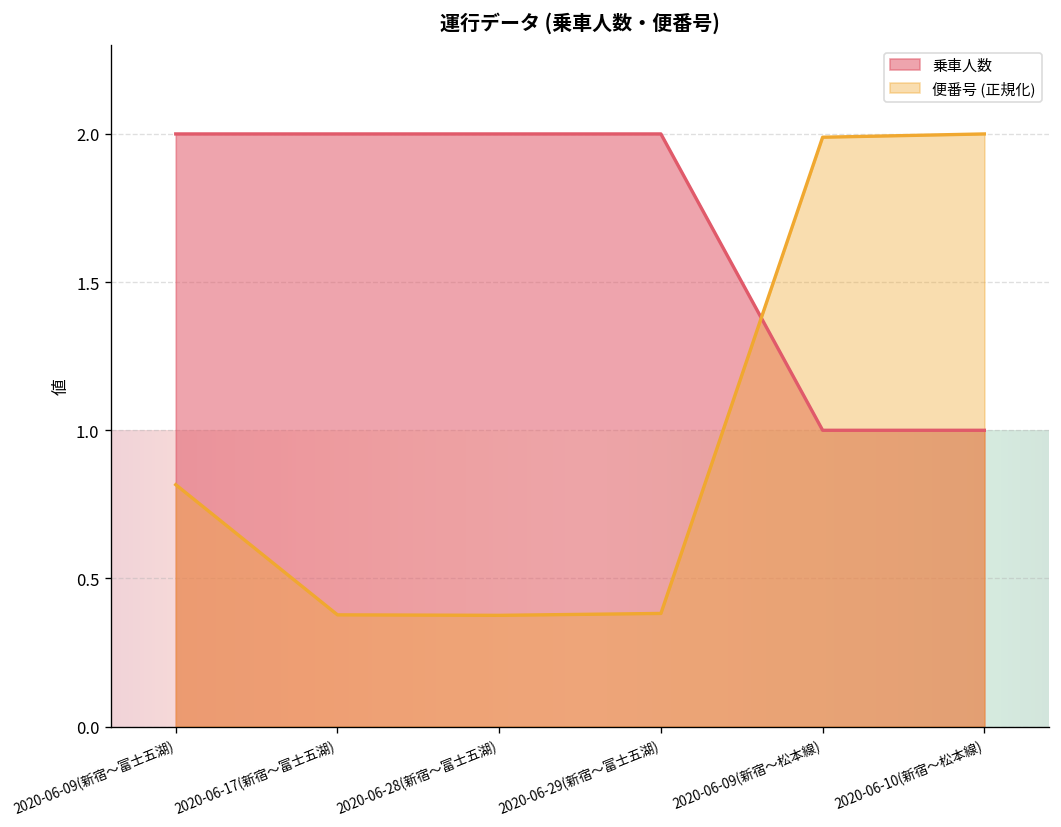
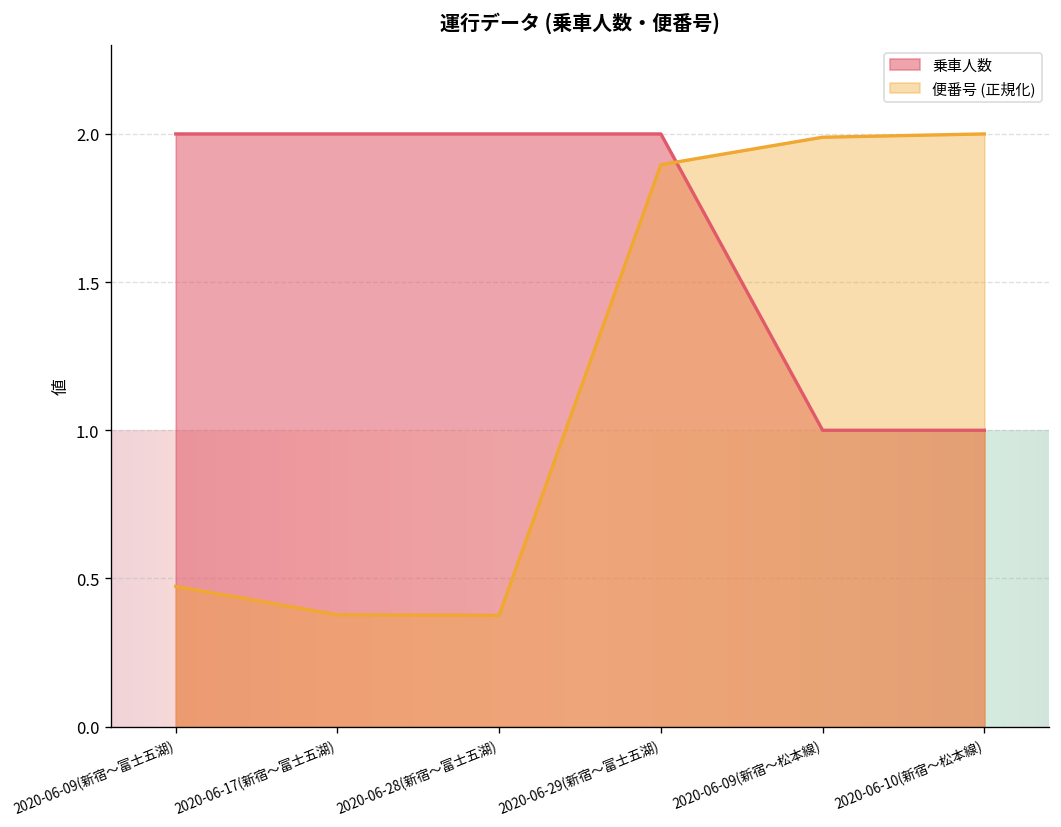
便番号 (正規化), 2020-06-09(新宿～富士五湖): 0.82 -> 0.47
便番号 (正規化), 2020-06-29(新宿～富士五湖): 0.38 -> 1.90
